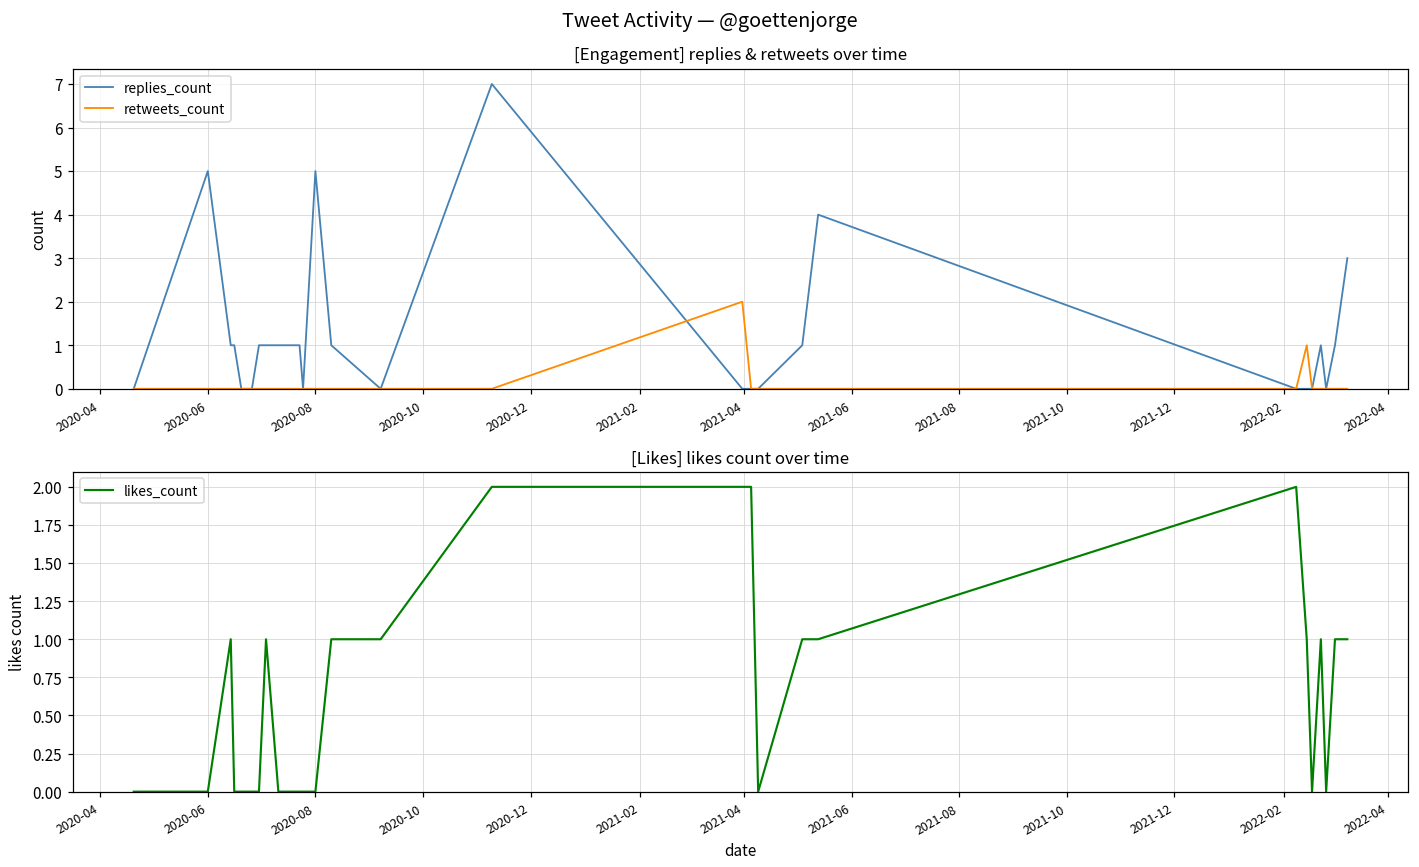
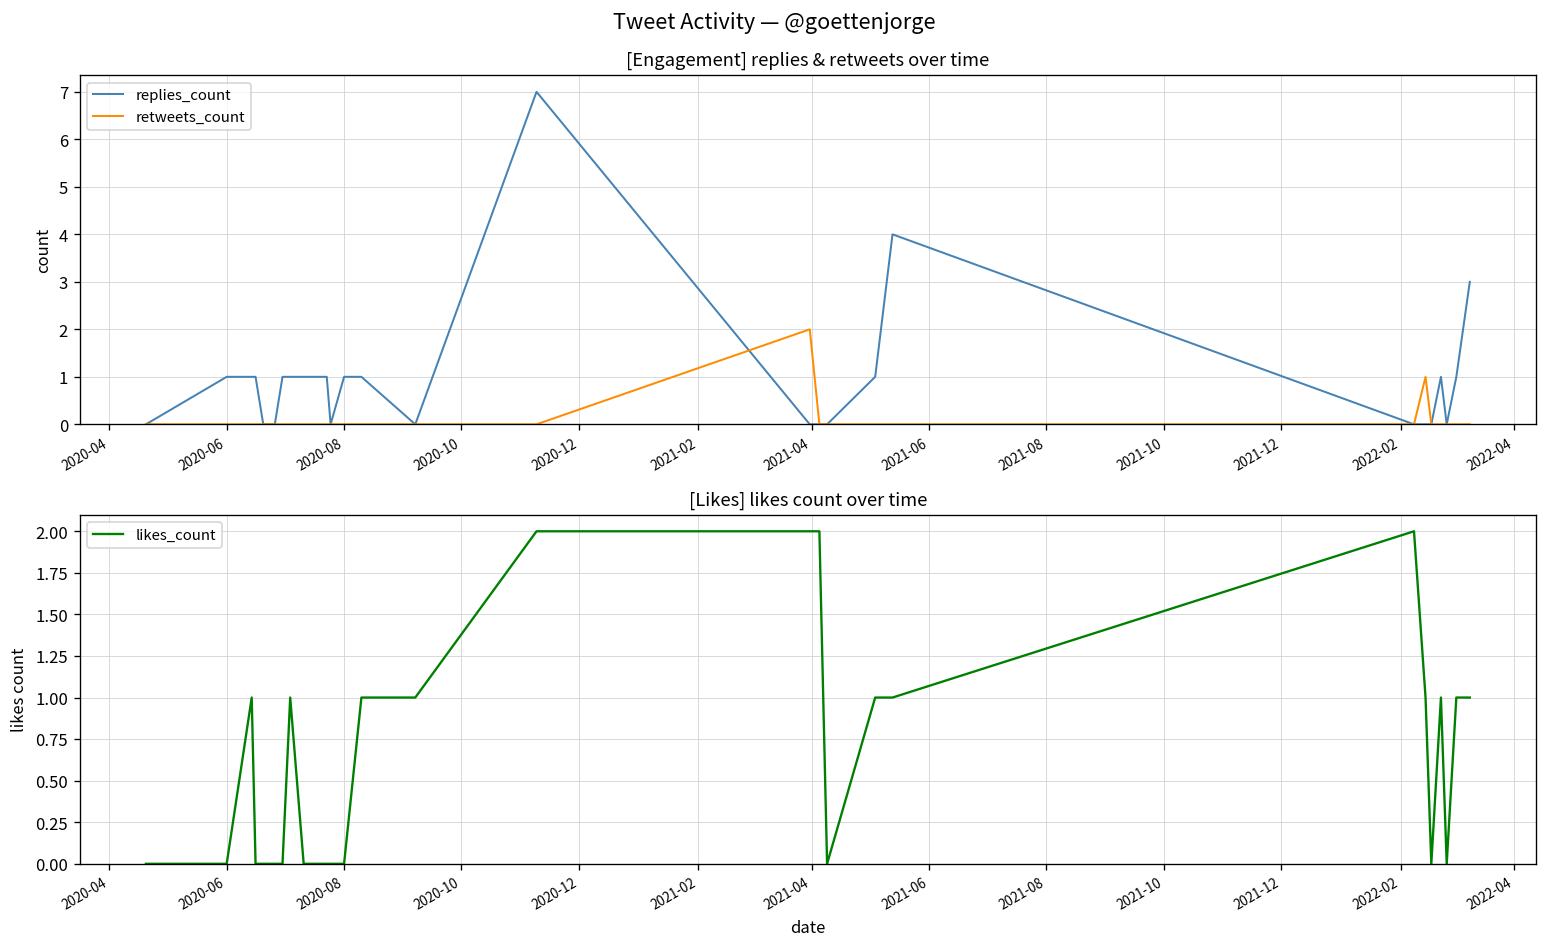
[Engagement] replies & retweets over time, replies_count, 2020-06: 5 -> 1
[Engagement] replies & retweets over time, replies_count, 2020-08: 5 -> 1
